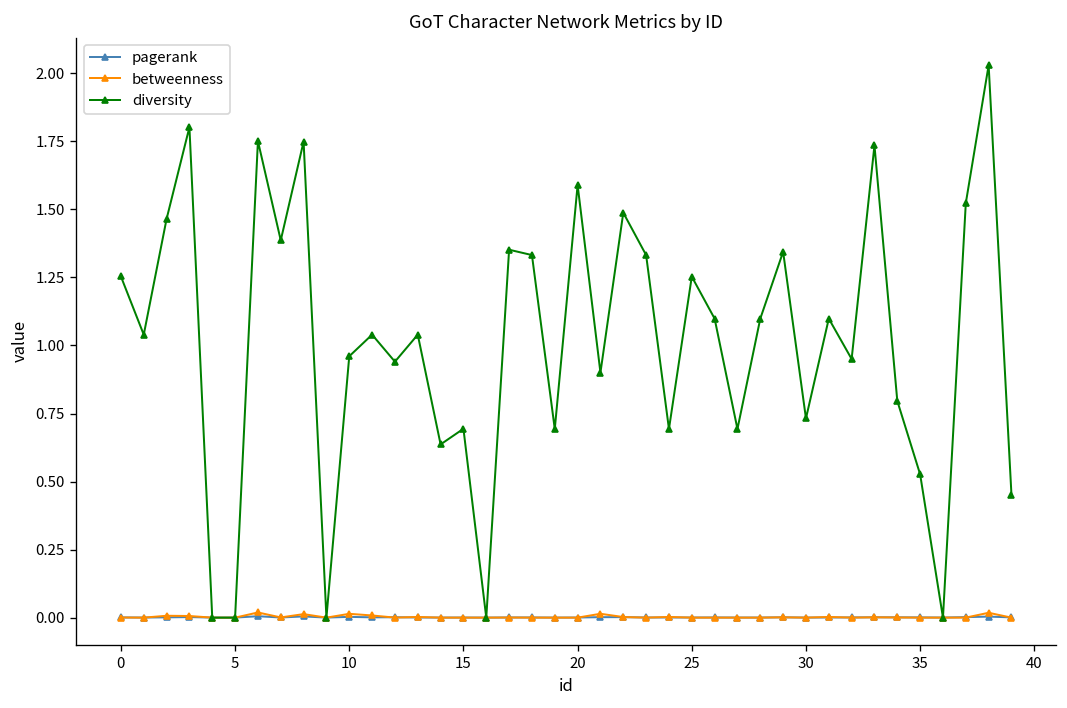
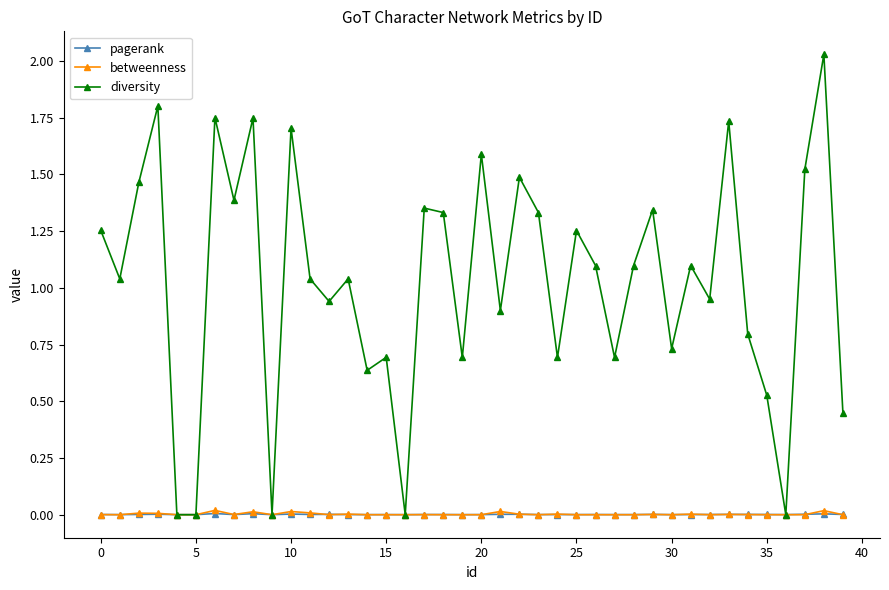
diversity, 10: 0.96 -> 1.70
